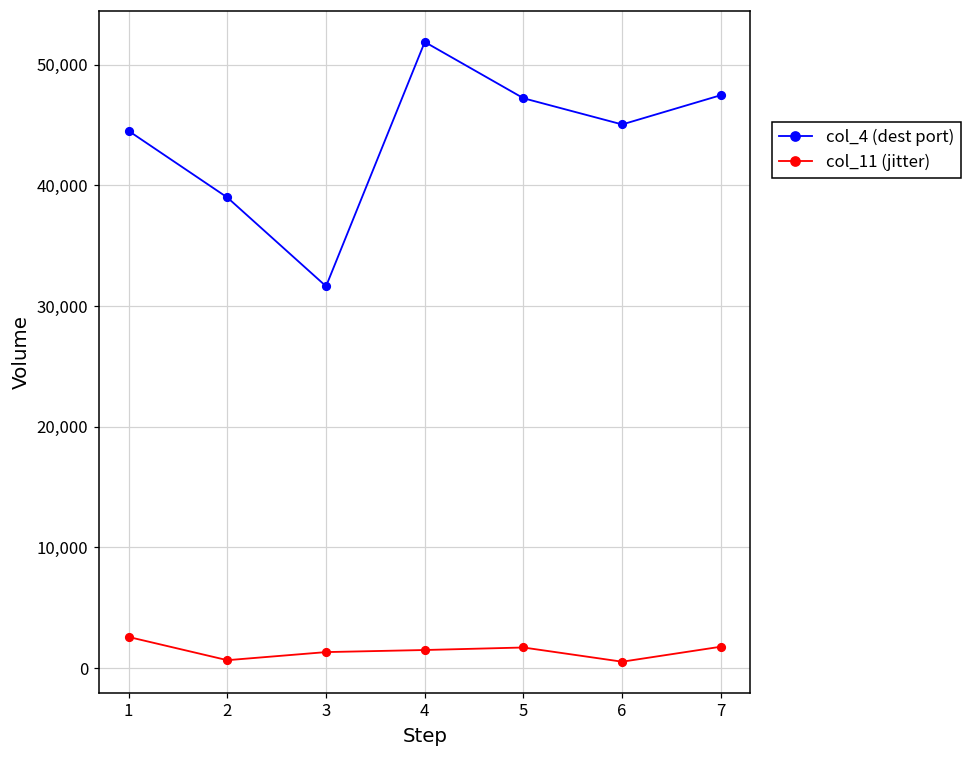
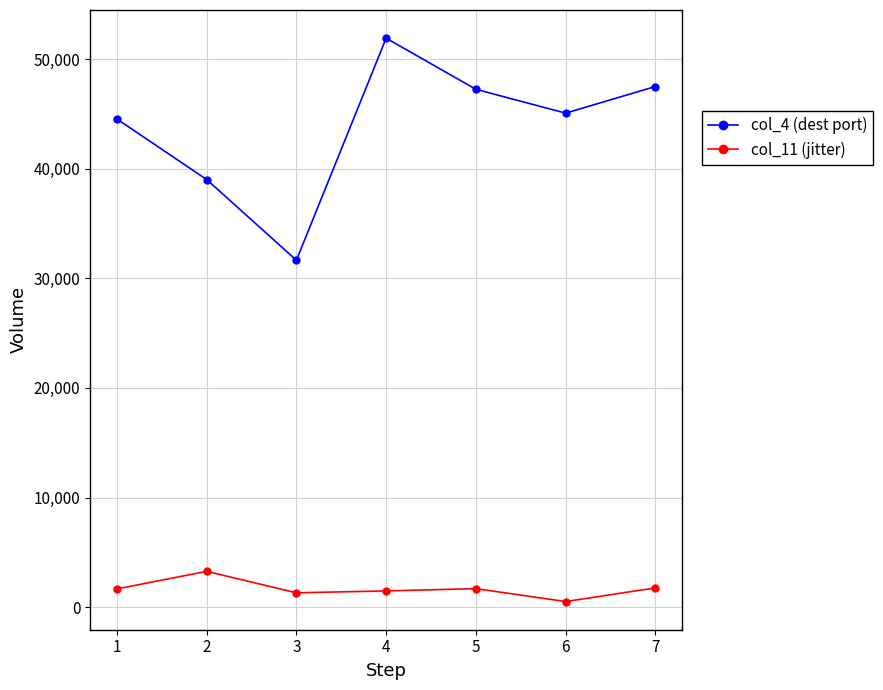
col_11 (jitter), 1: 2,600 -> 1,700
col_11 (jitter), 2: 600 -> 3,300
